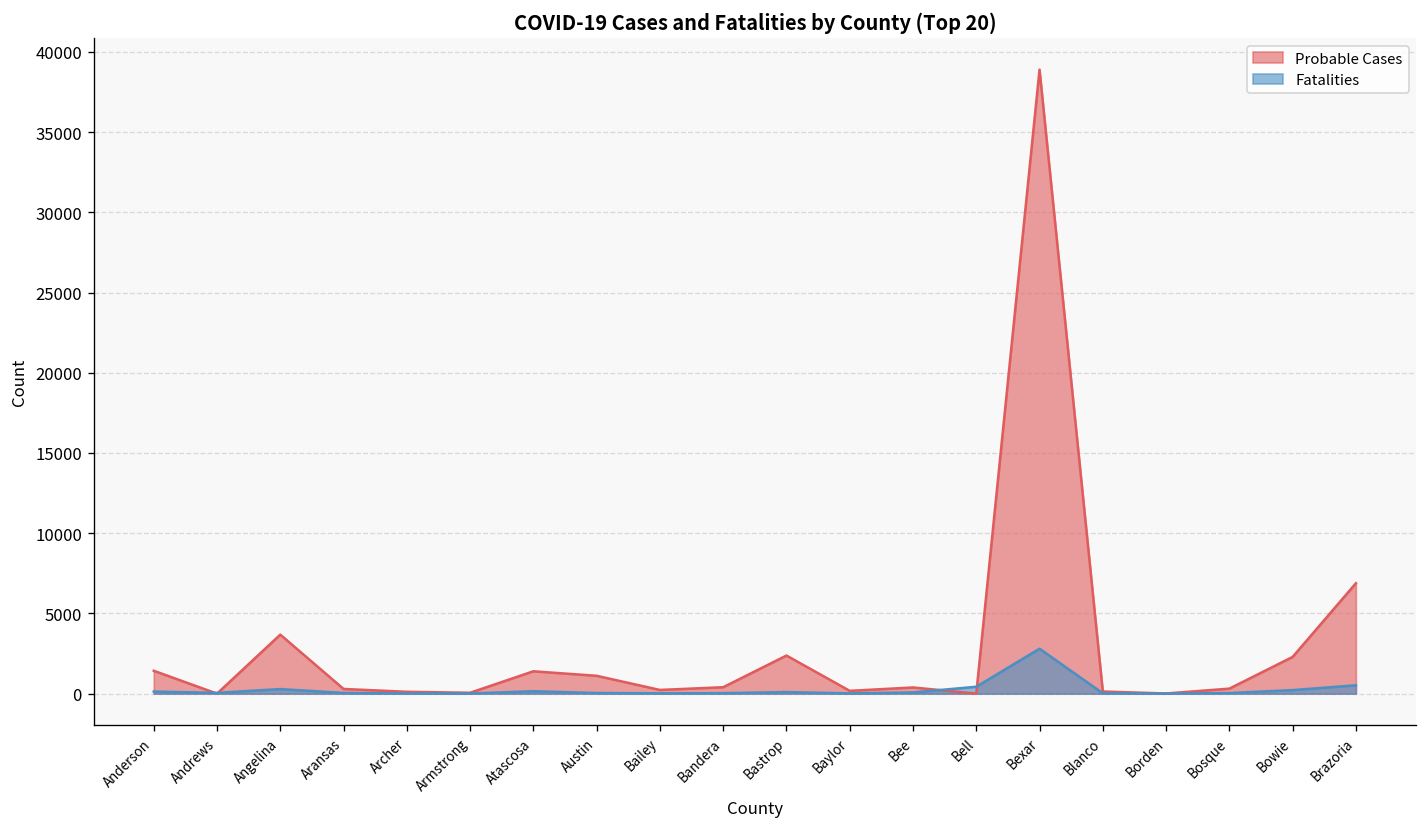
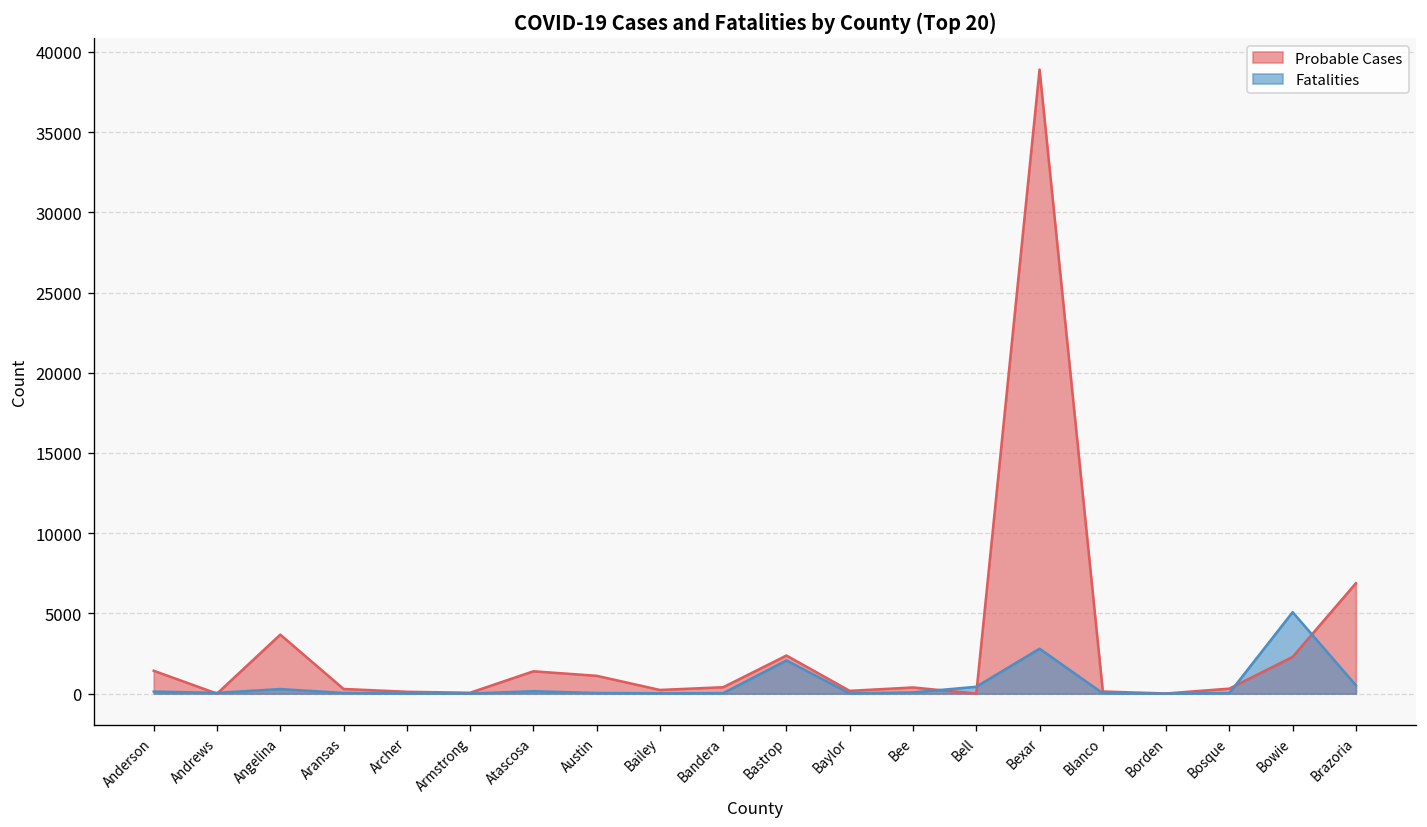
Fatalities, Bastrop: 100 -> 2100
Fatalities, Bowie: 200 -> 5100
